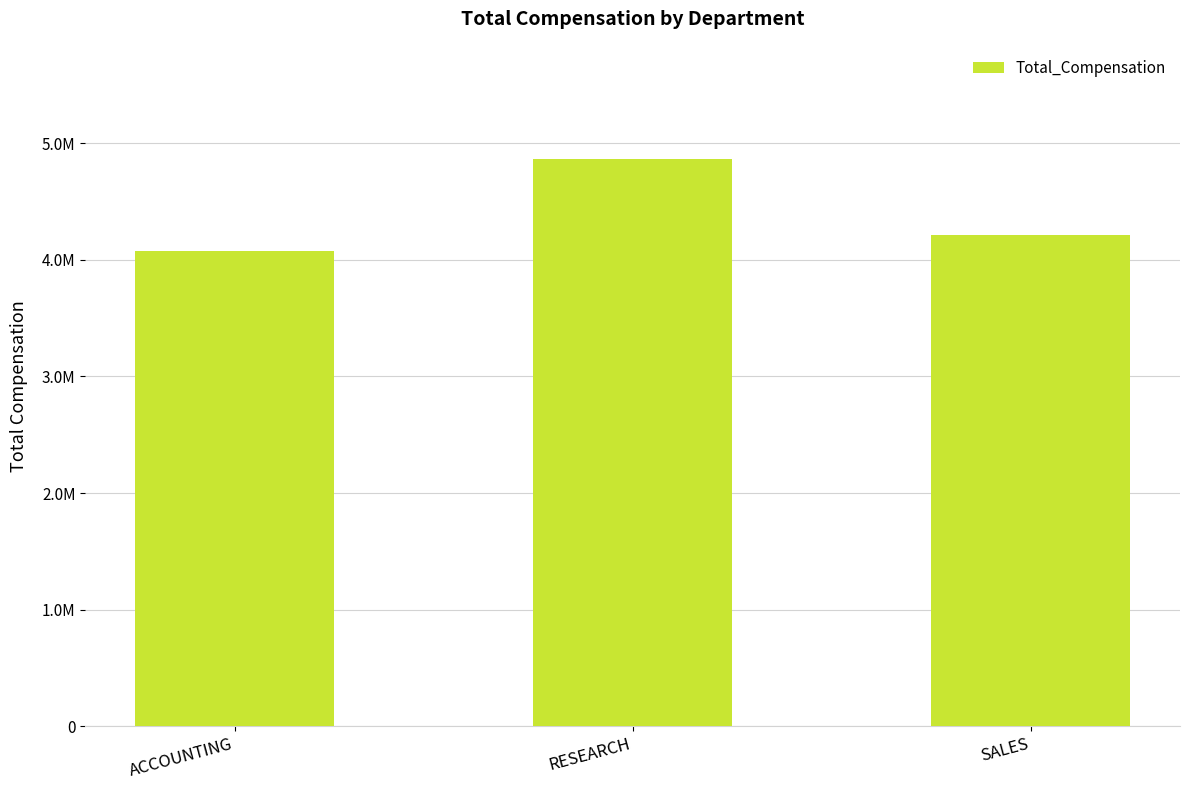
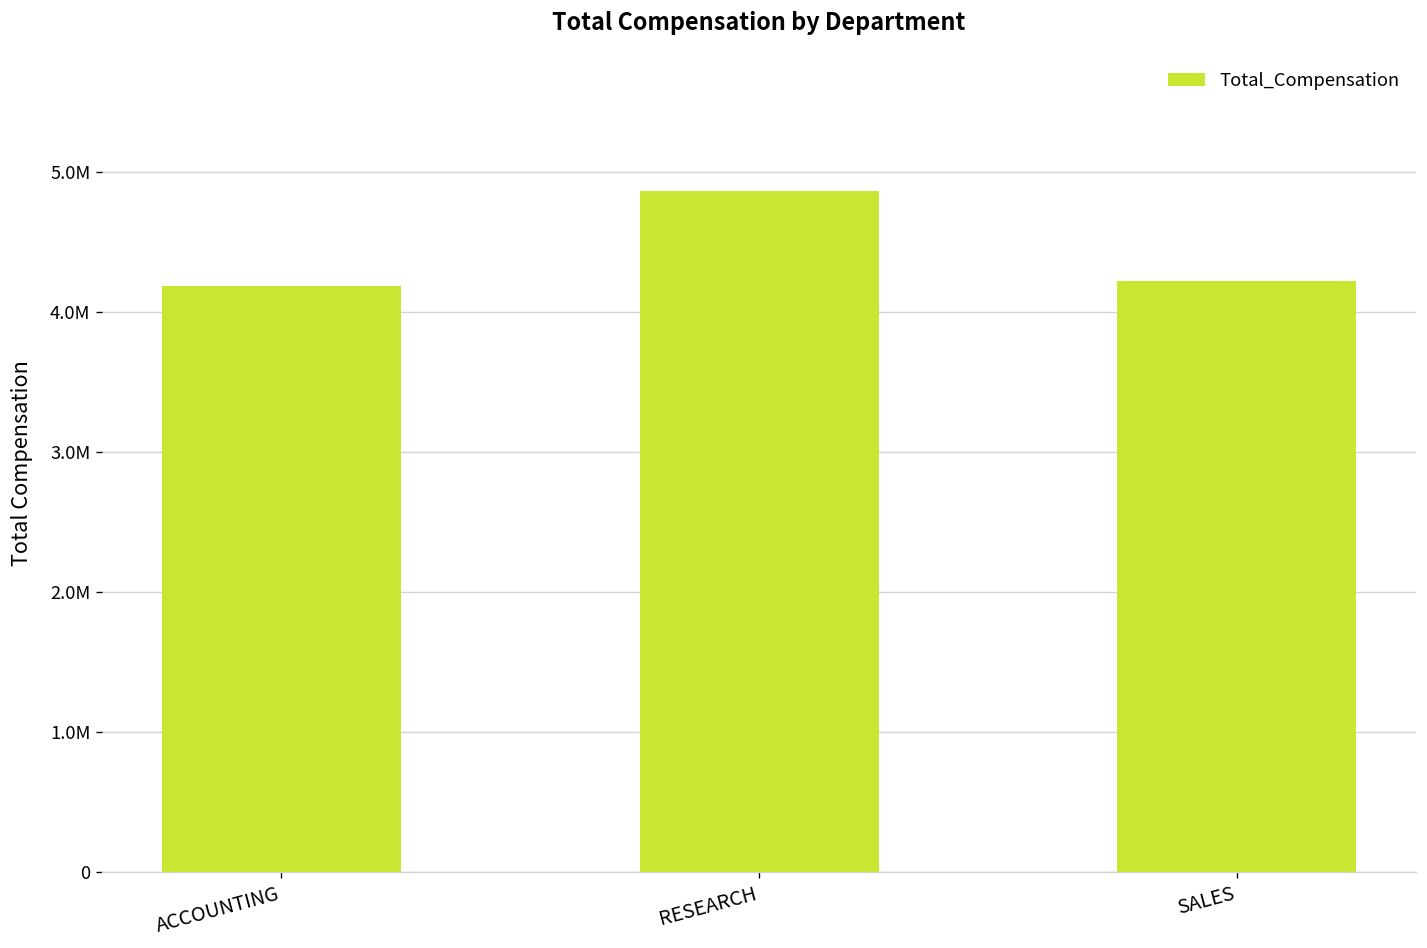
ACCOUNTING: 4070000 -> 4180000
